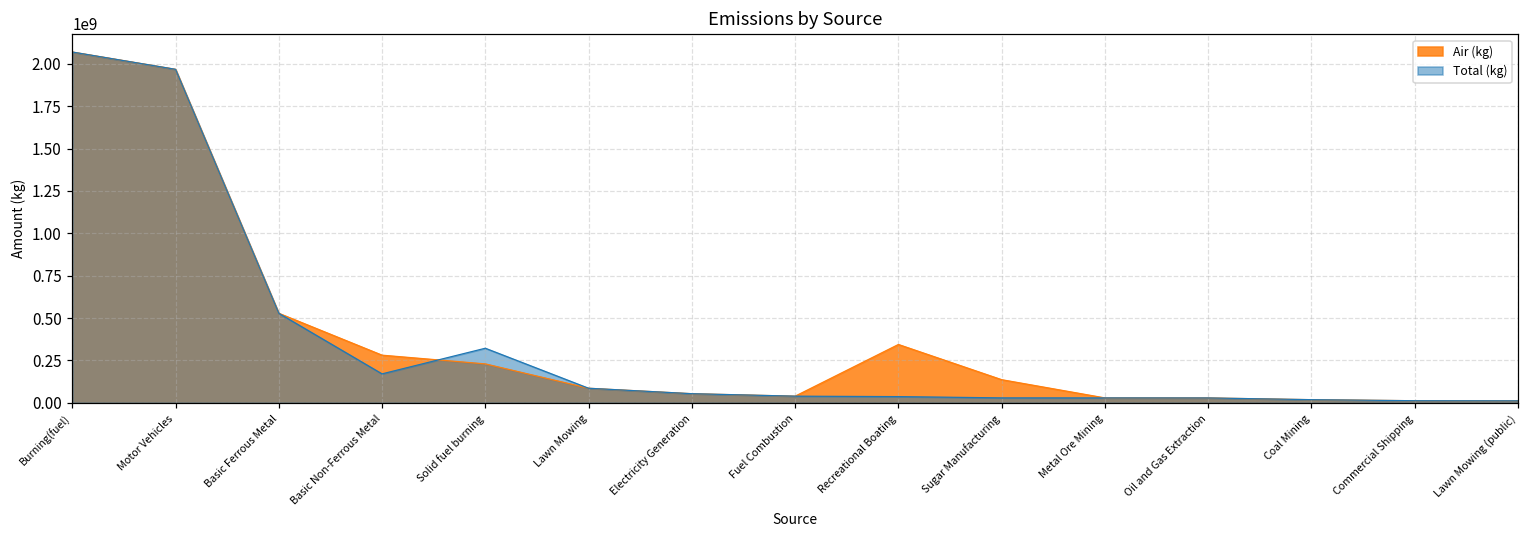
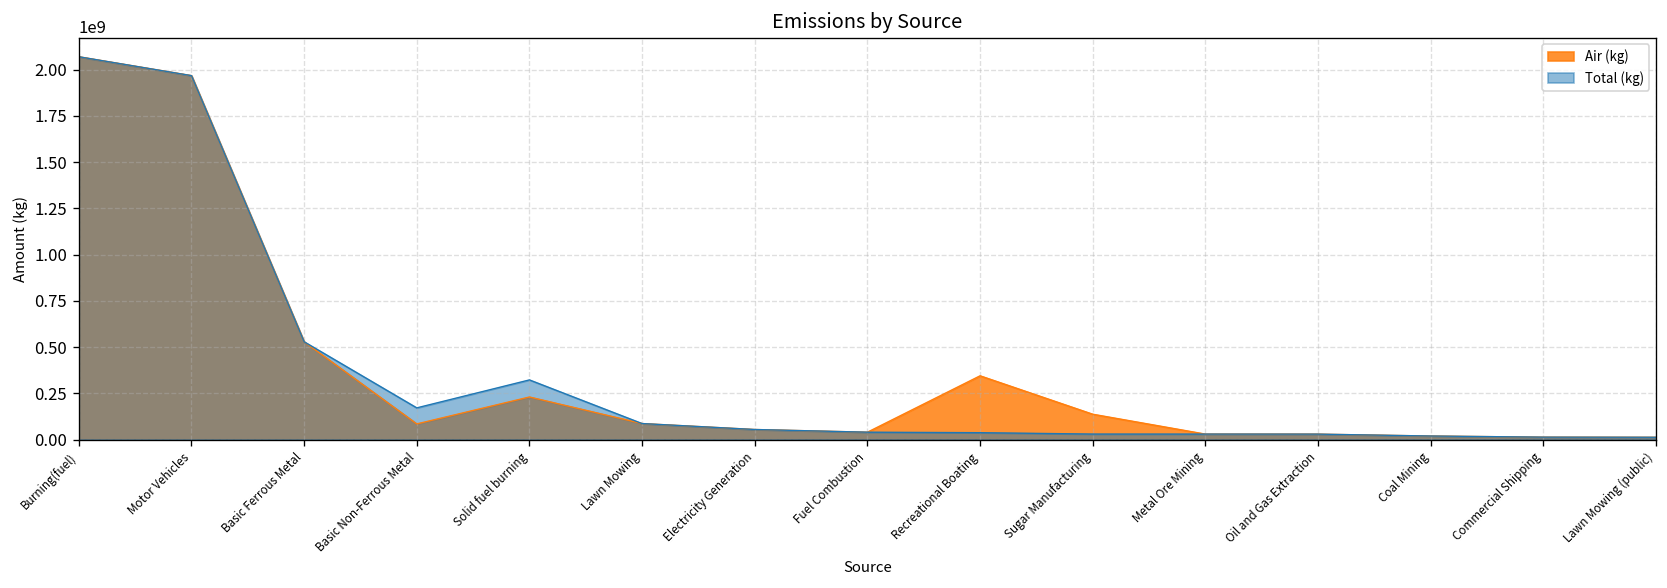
Air (kg), Basic Non-Ferrous Metal: 280000000 -> 80000000
